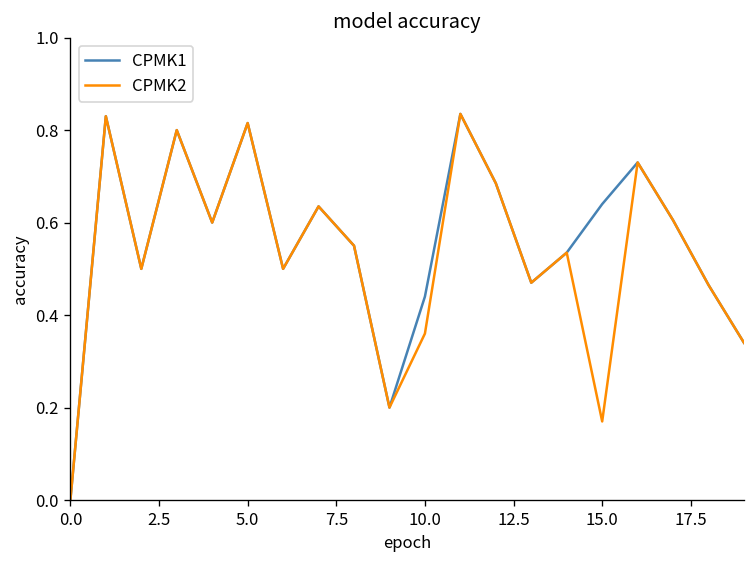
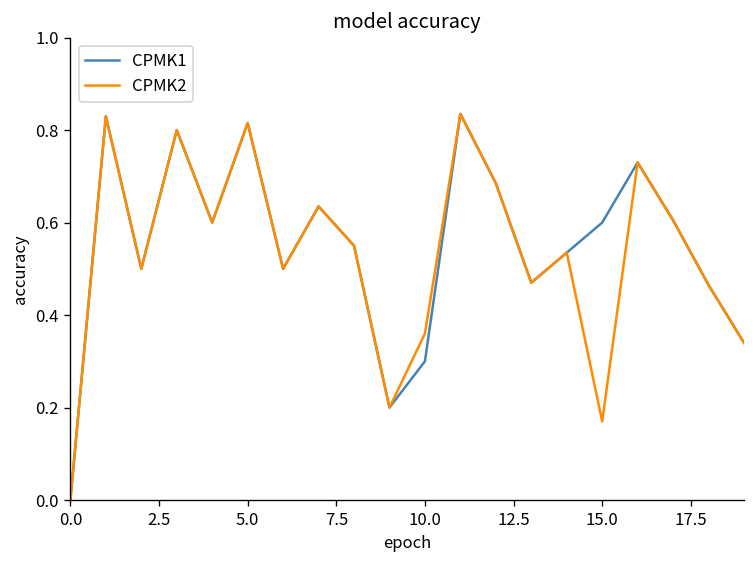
CPMK1, 10.0: 0.44 -> 0.30
CPMK1, 15.0: 0.64 -> 0.60
